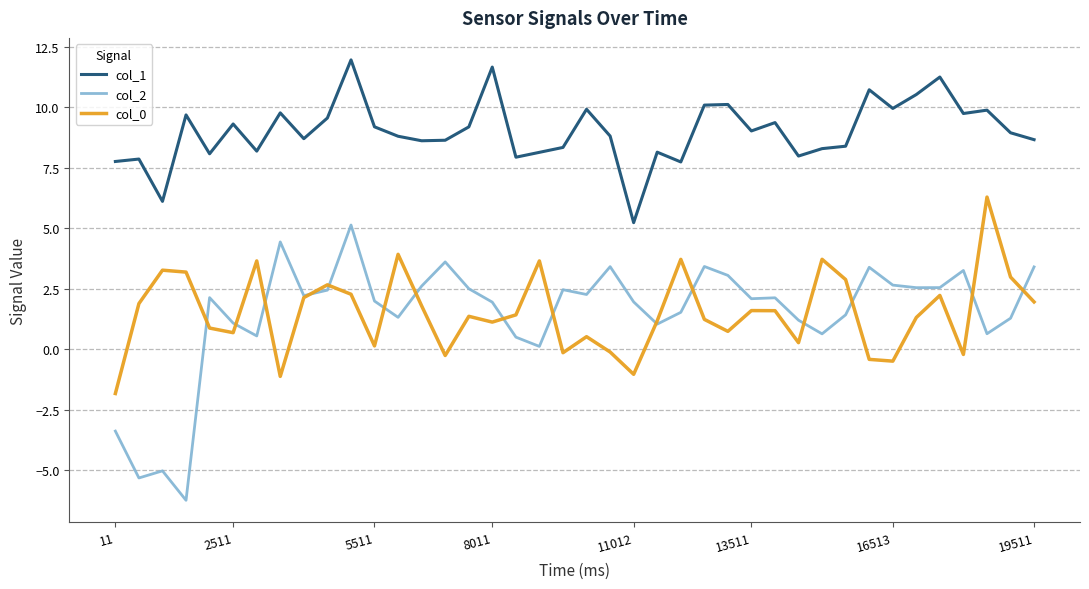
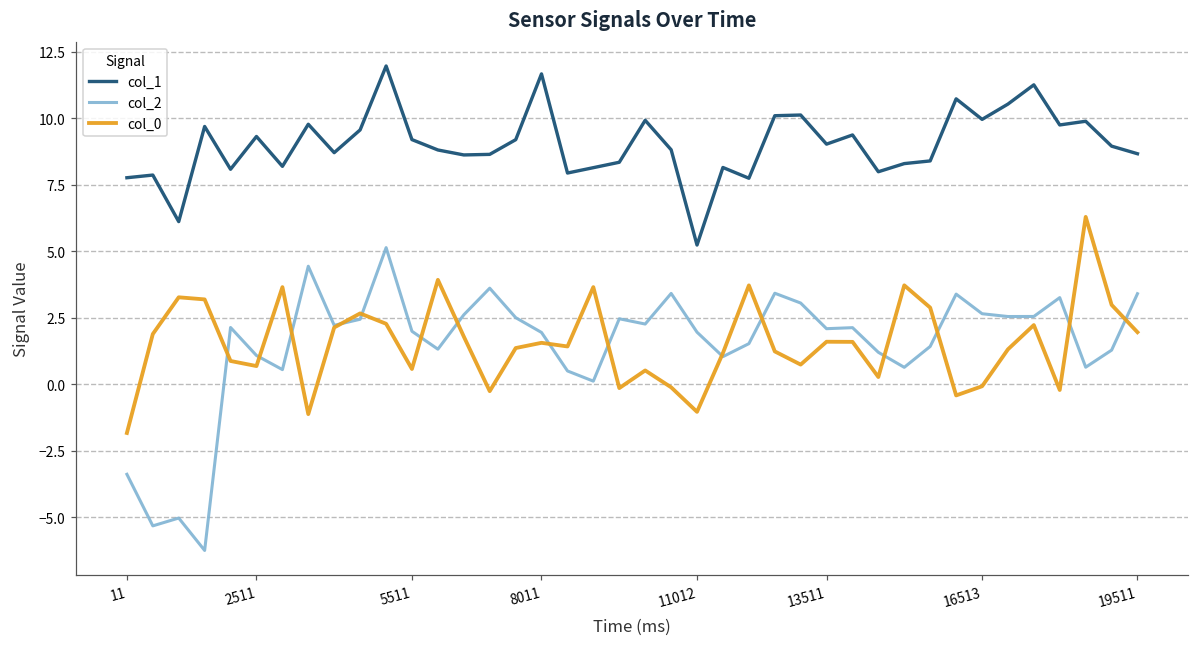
col_0, 5511: 0.1 -> 0.6
col_0, 8011: 1.1 -> 1.6
col_0, 16513: -0.5 -> -0.1
